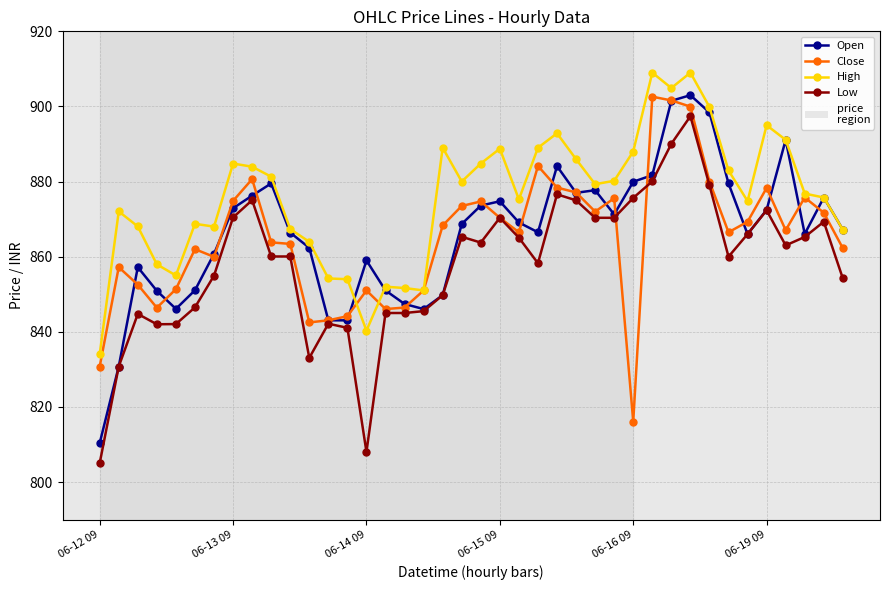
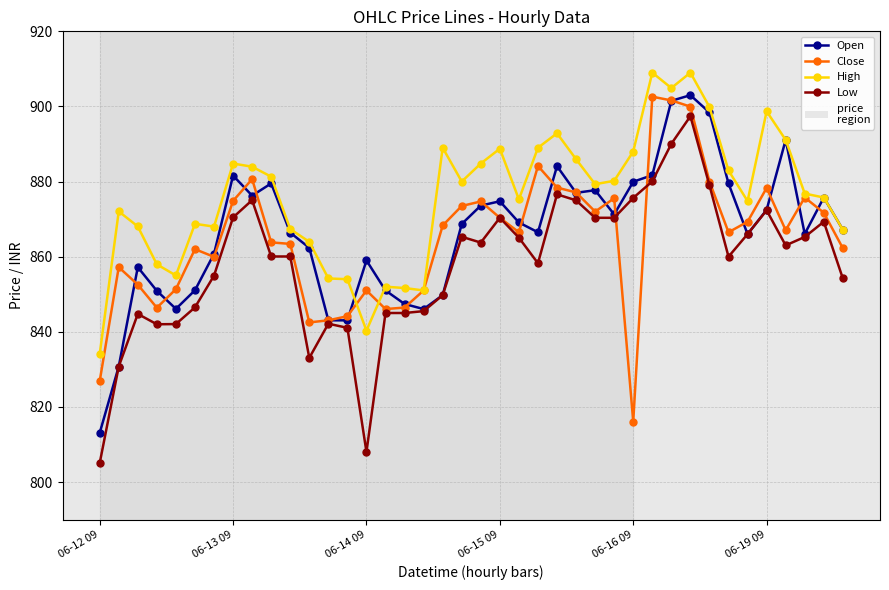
Open, 06-12 09: 810 -> 813
Close, 06-12 09: 831 -> 827
Open, 06-13 09: 873 -> 882
High, 06-19 09: 895 -> 899
